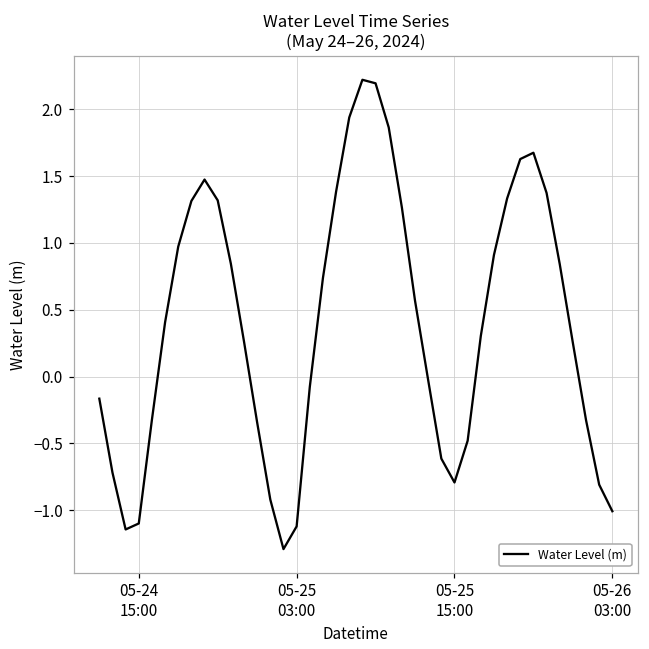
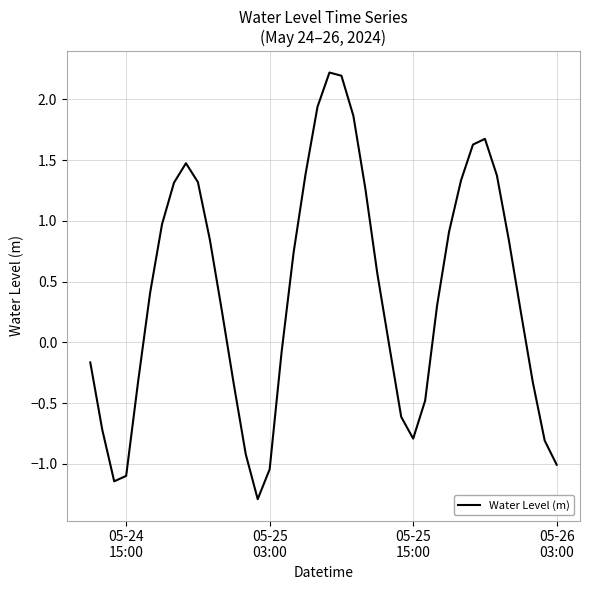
05-25 03:00: -1.12 -> -1.04
